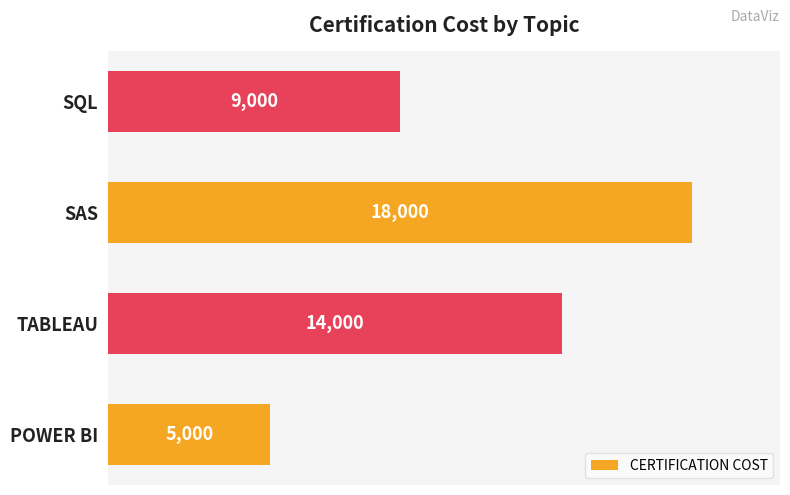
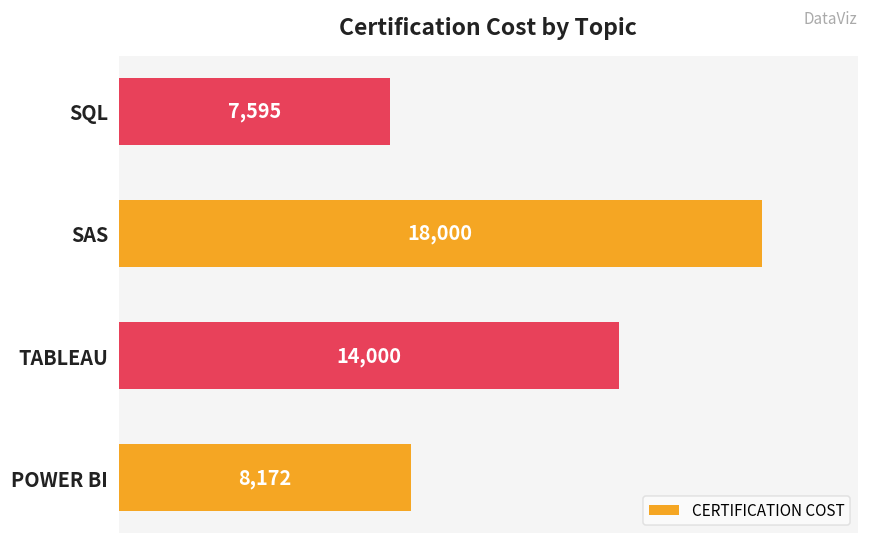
SQL: 9,000 -> 7,595
POWER BI: 5,000 -> 8,172
